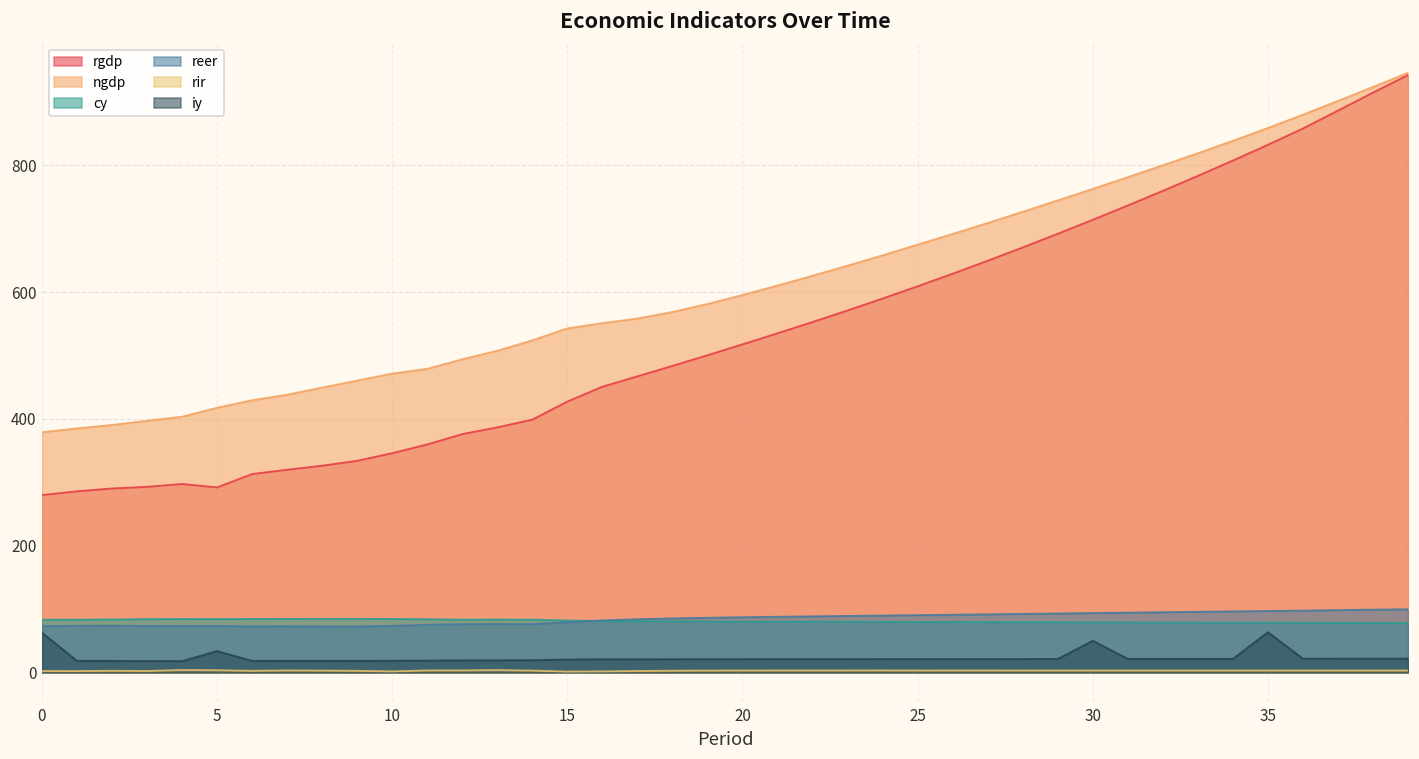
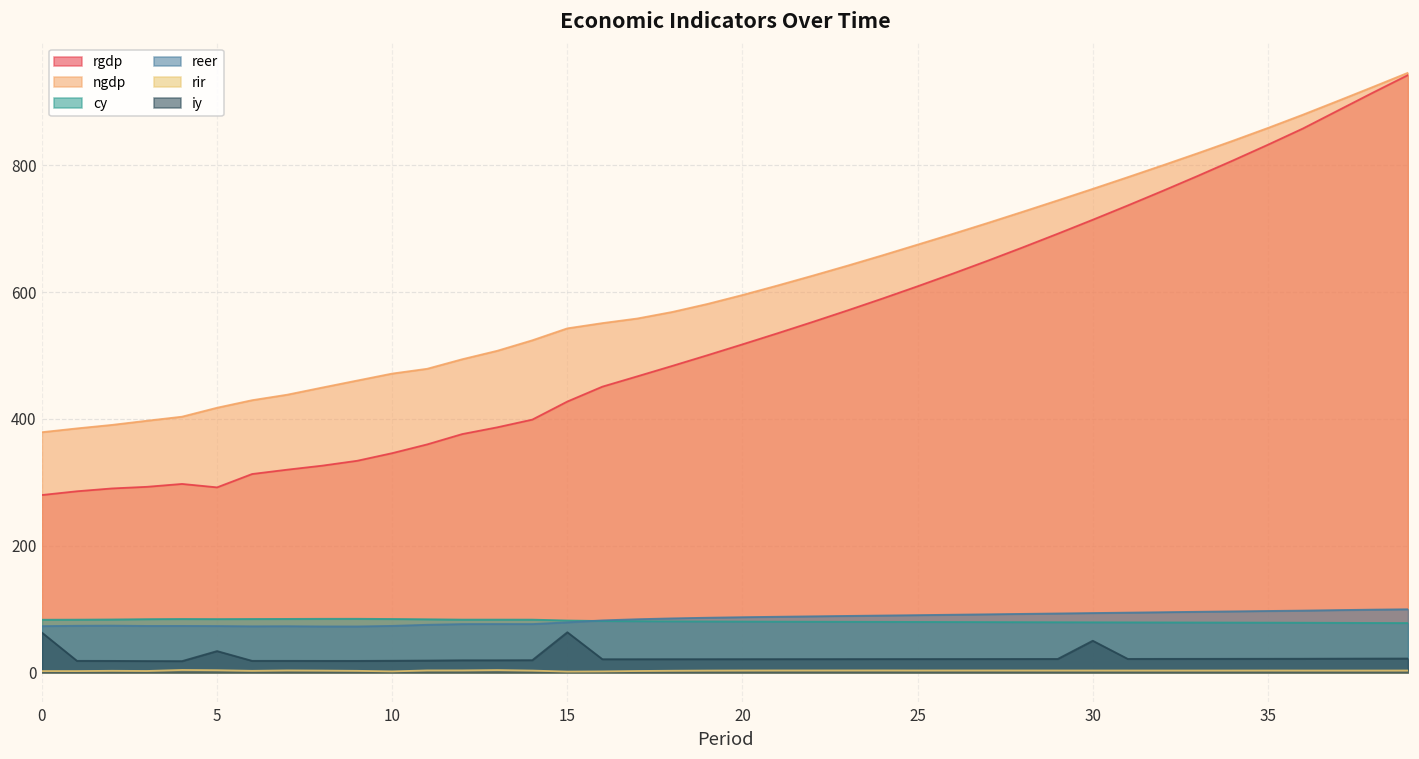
iy, 15: 20 -> 60
iy, 35: 60 -> 20
